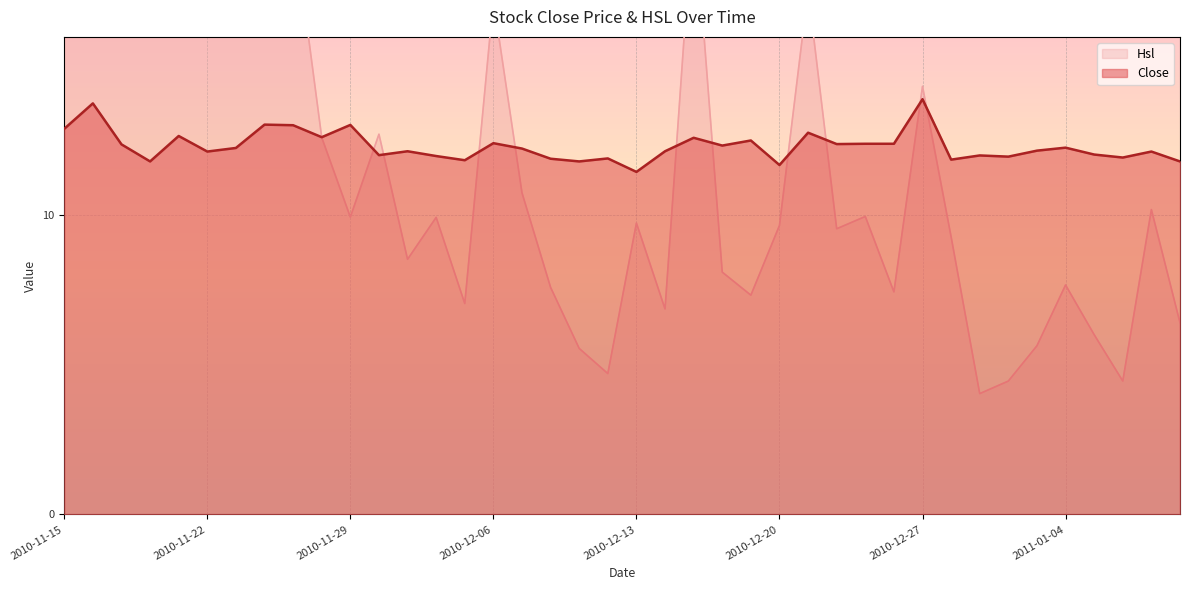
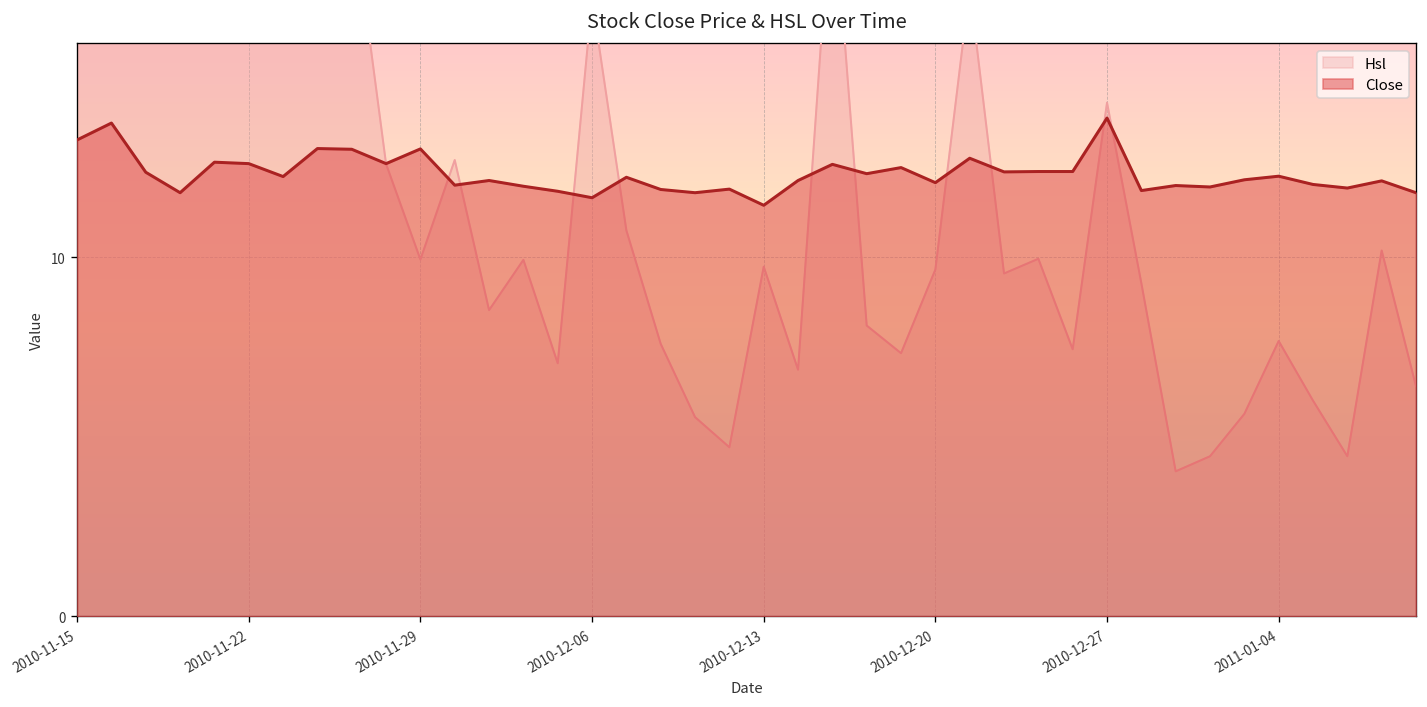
Close, 2010-11-15: 12.9 -> 13.3
Close, 2010-11-22: 12.1 -> 12.6
Close, 2010-12-06: 12.4 -> 11.7
Close, 2010-12-20: 11.7 -> 12.1
